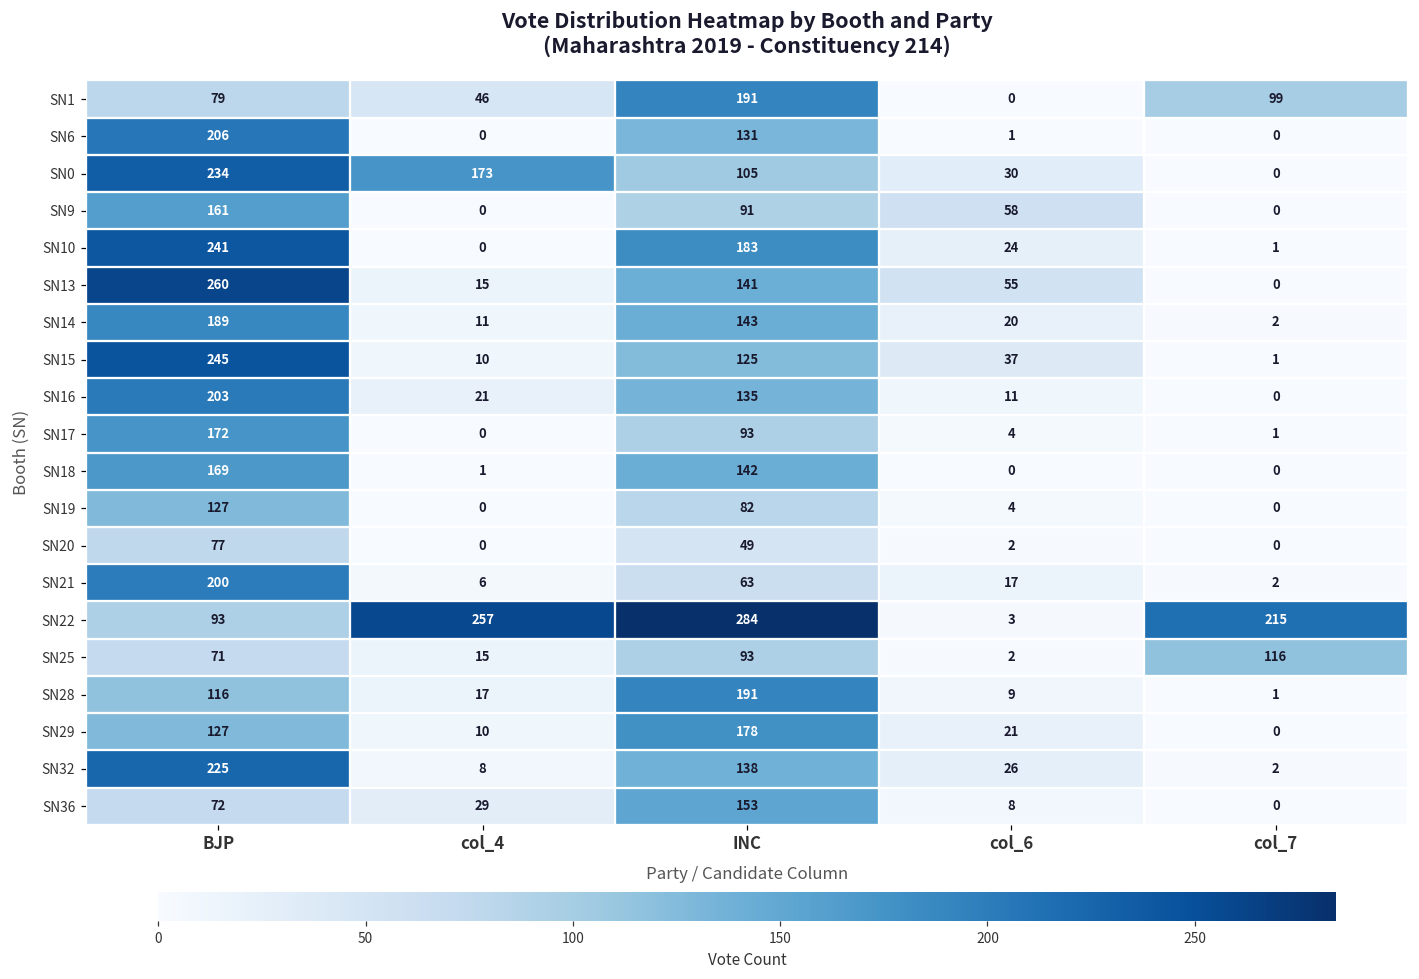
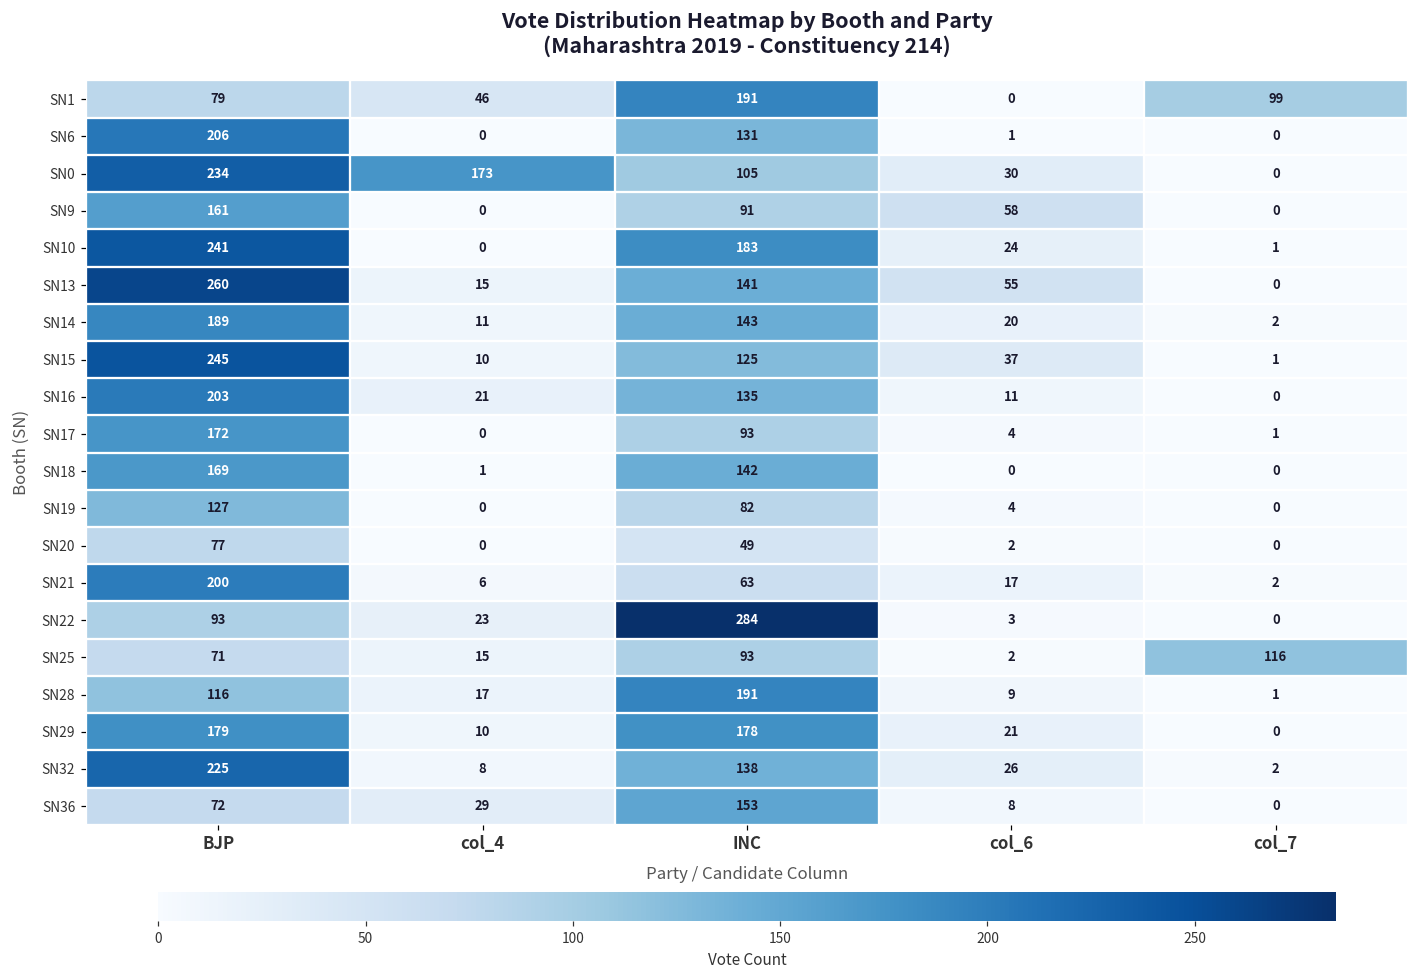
SN22, col_4: 257 -> 23
SN22, col_7: 215 -> 0
SN29, BJP: 127 -> 179
